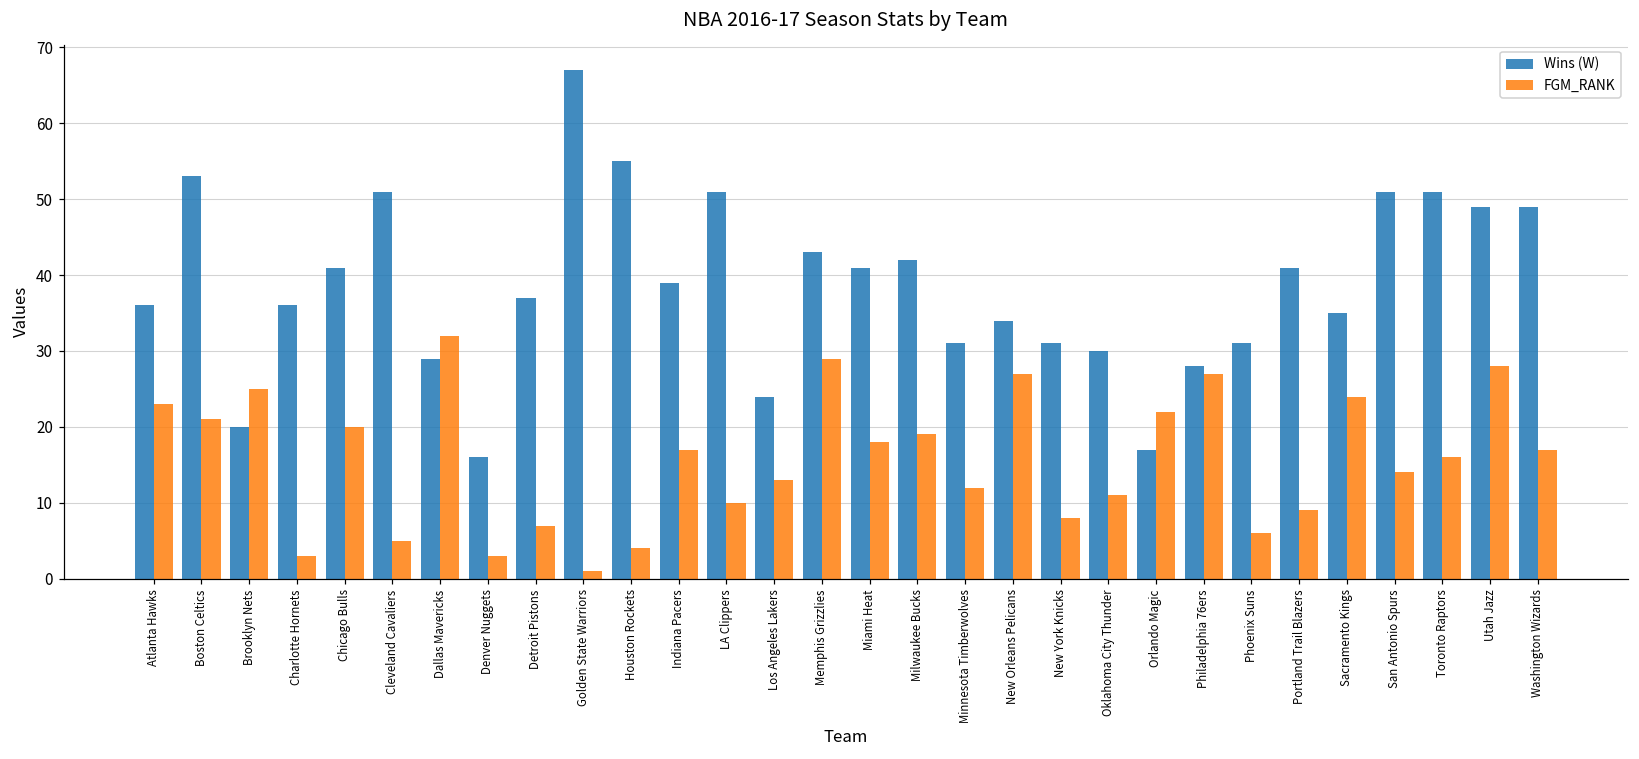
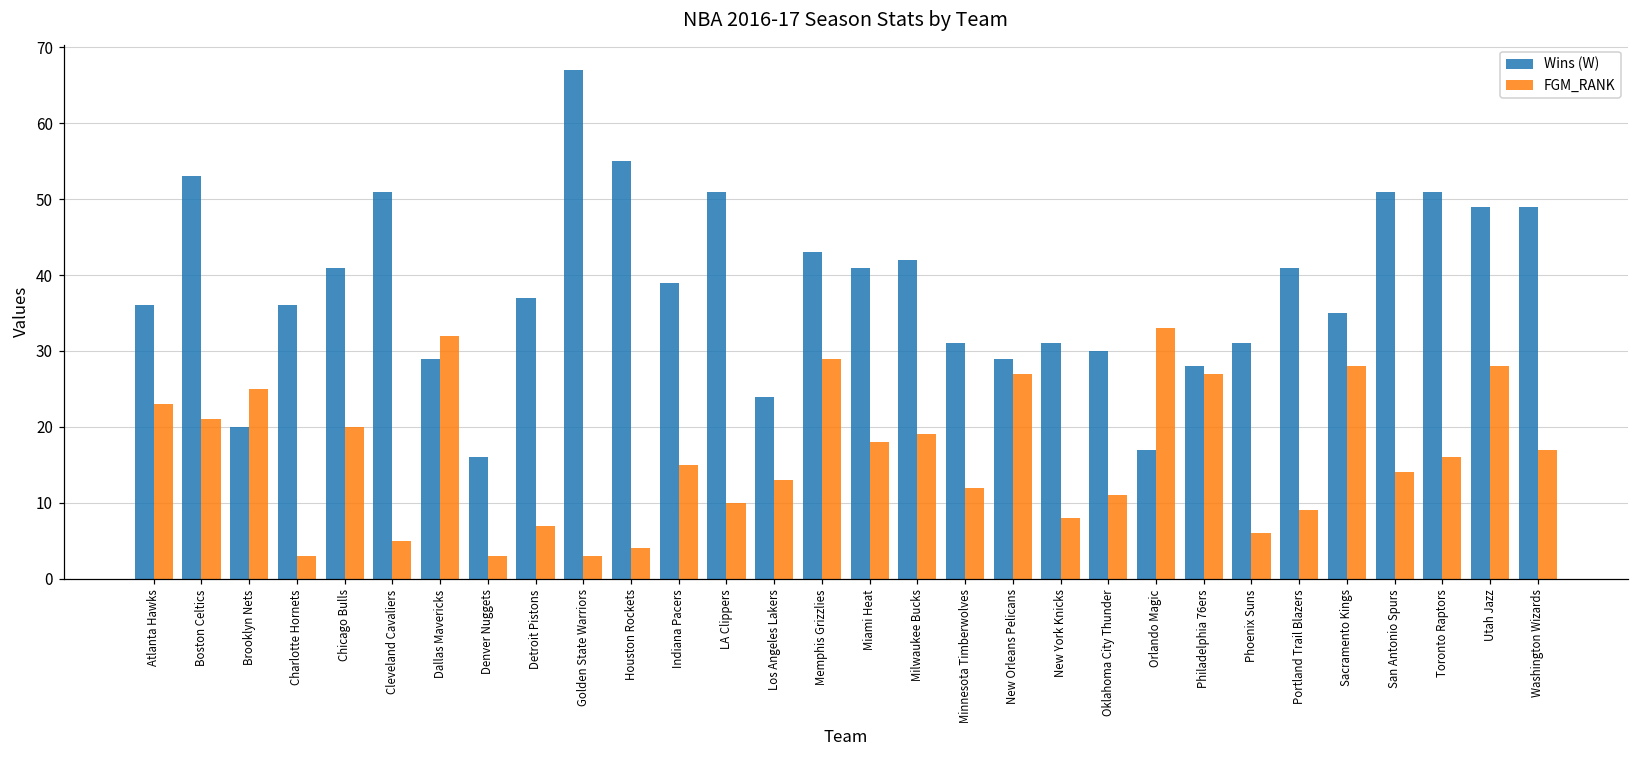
FGM_RANK, Golden State Warriors: 1 -> 3
FGM_RANK, Indiana Pacers: 17 -> 15
Wins (W), New Orleans Pelicans: 34 -> 29
FGM_RANK, Orlando Magic: 22 -> 33
FGM_RANK, Sacramento Kings: 24 -> 28
